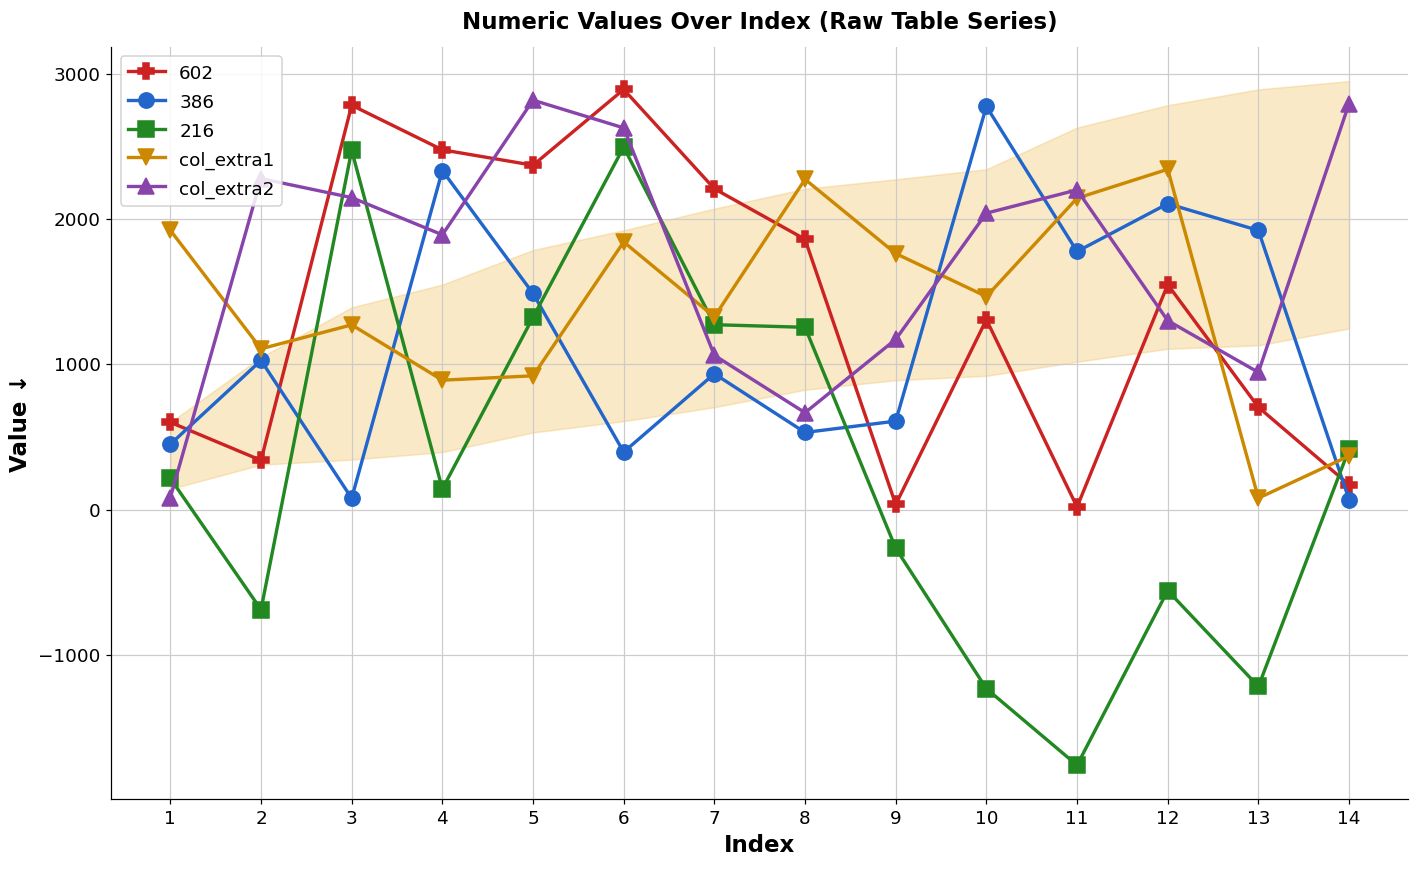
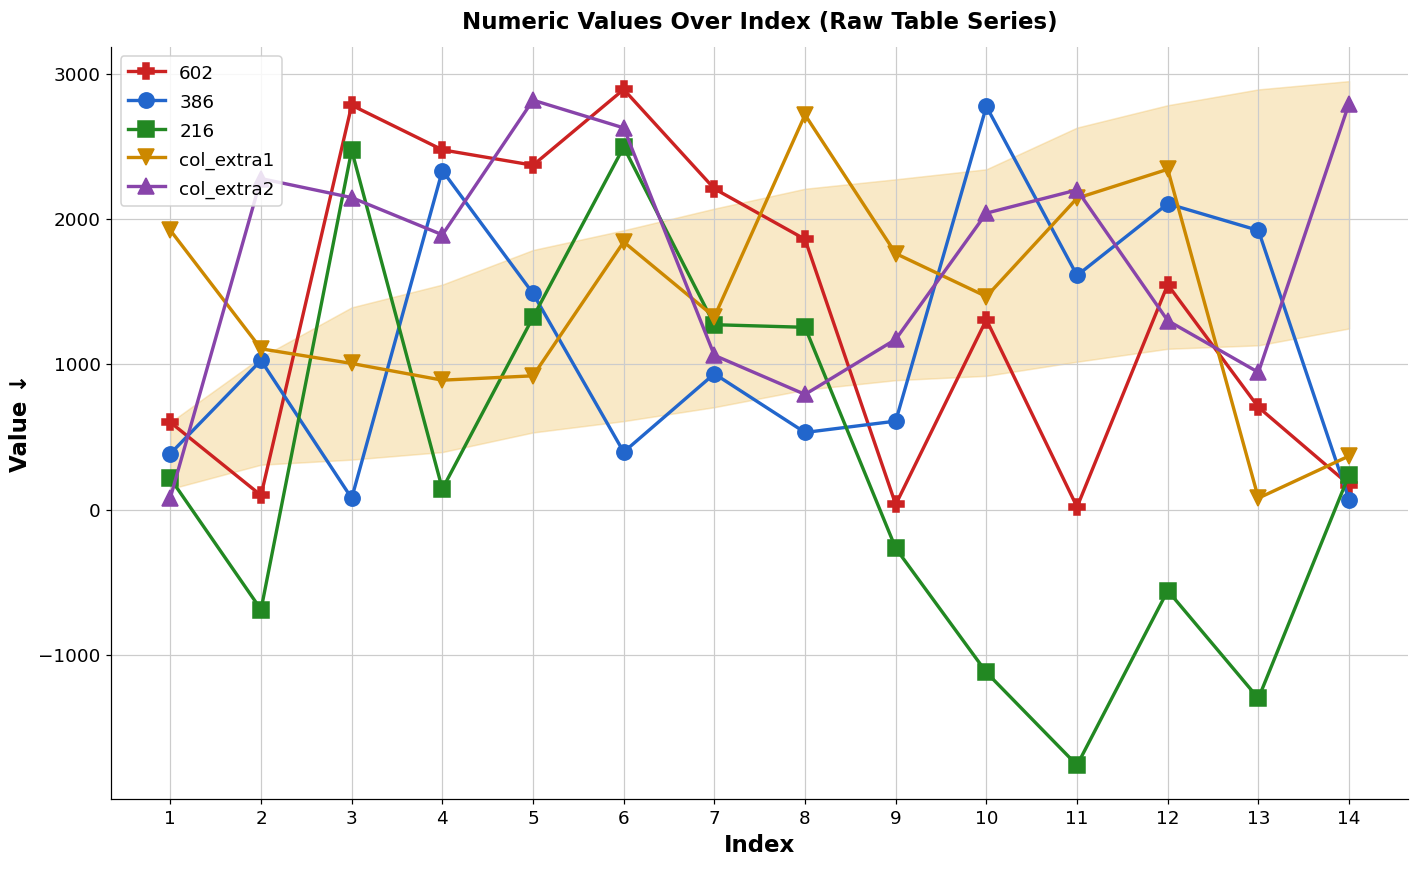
386, 1: 450 -> 390
602, 2: 340 -> 100
col_extra1, 3: 1270 -> 1010
col_extra1, 8: 2280 -> 2720
col_extra2, 8: 670 -> 790
216, 10: -1230 -> -1120
386, 11: 1780 -> 1610
216, 13: -1220 -> -1300
216, 14: 420 -> 240
